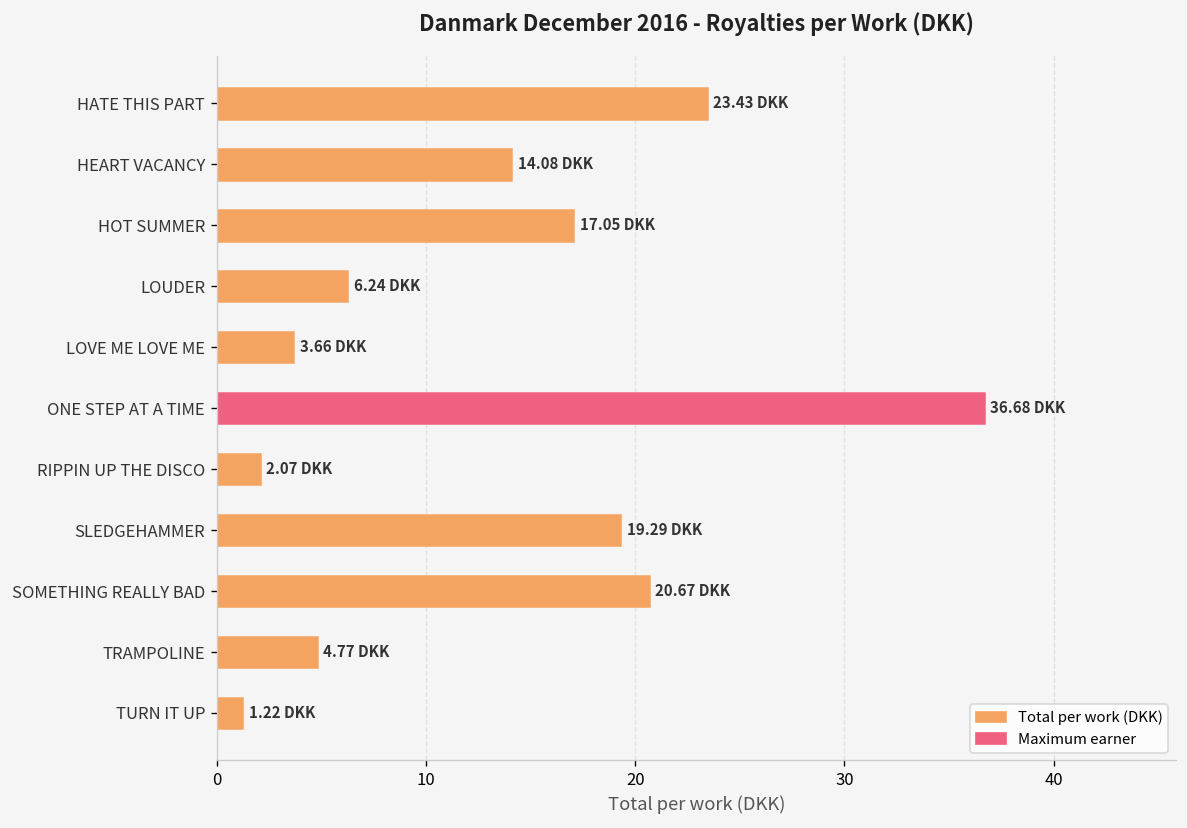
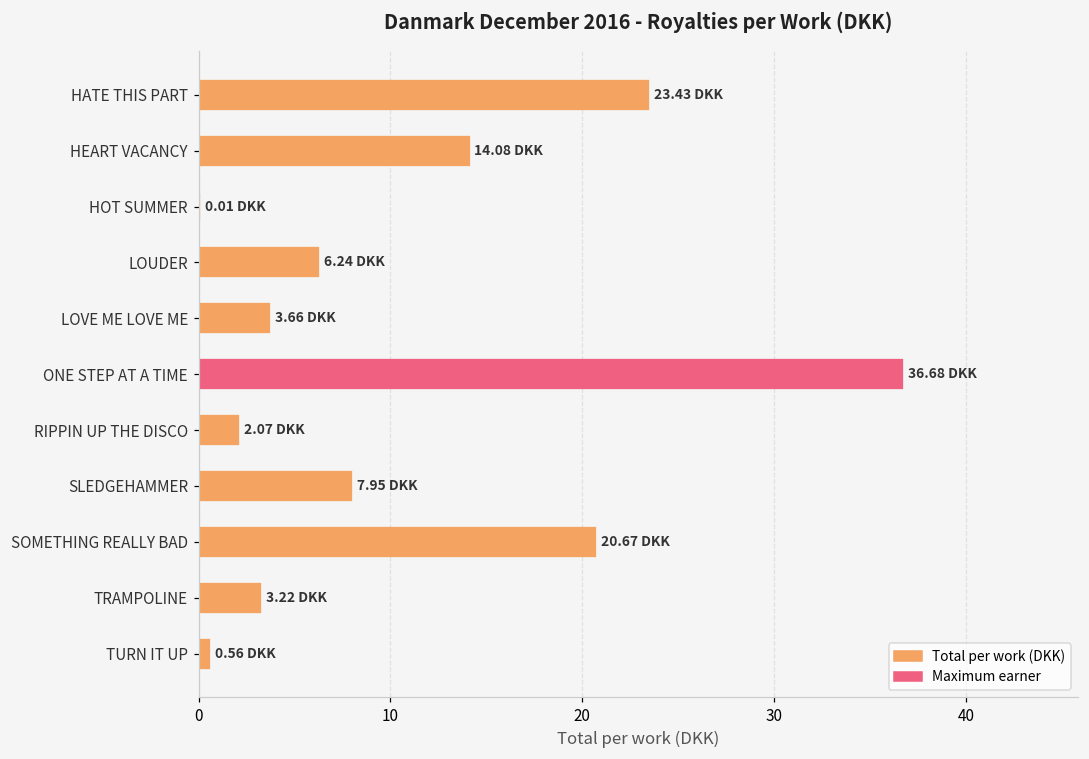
HOT SUMMER: 17.05 -> 0.01
SLEDGEHAMMER: 19.29 -> 7.95
TRAMPOLINE: 4.77 -> 3.22
TURN IT UP: 1.22 -> 0.56
